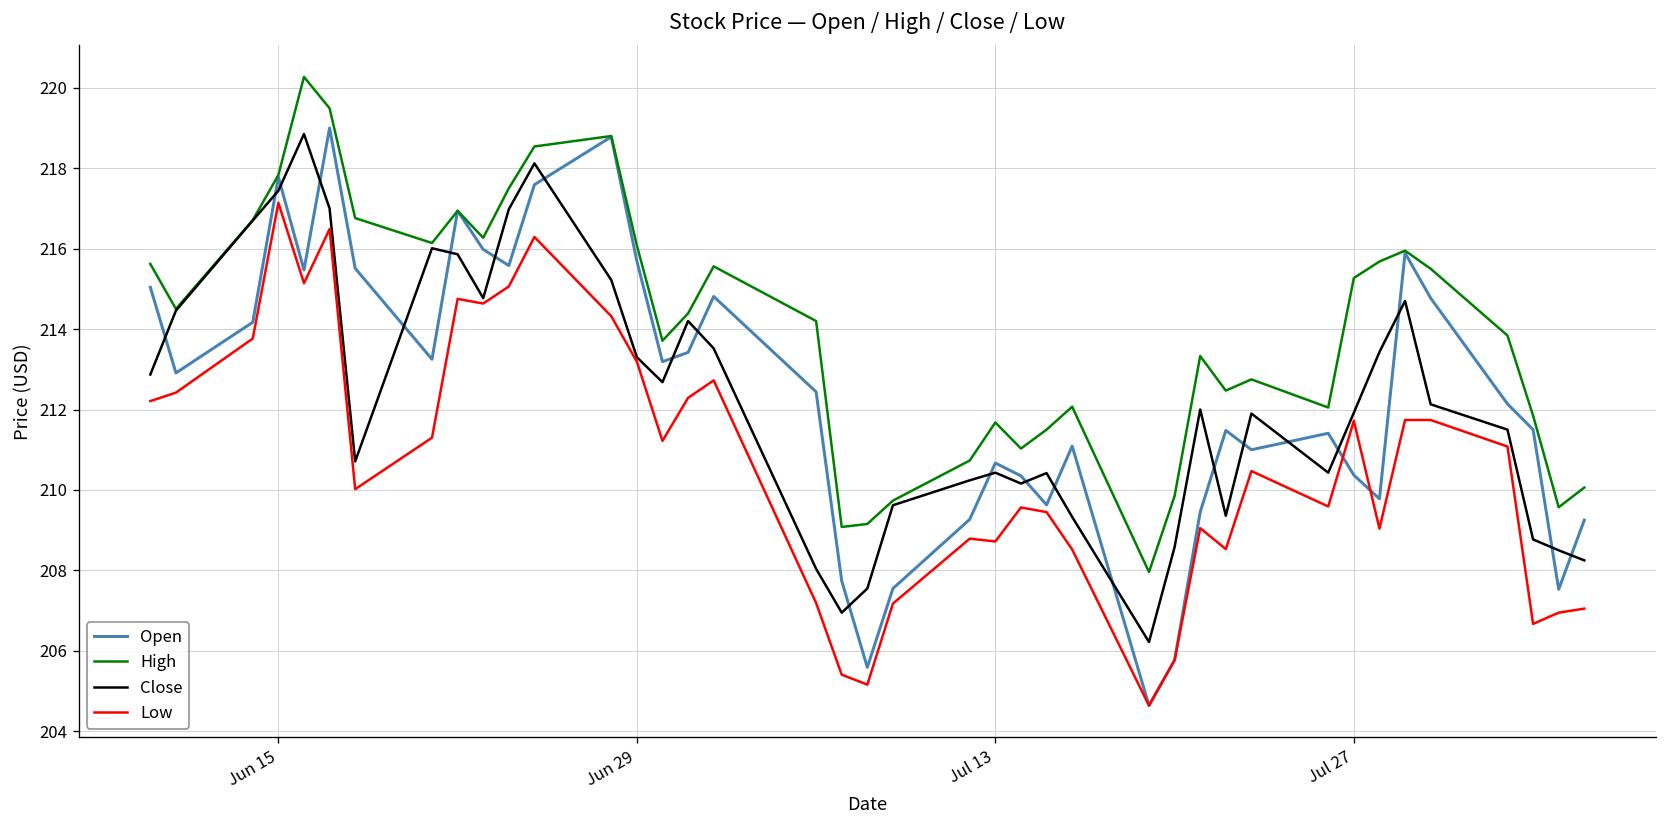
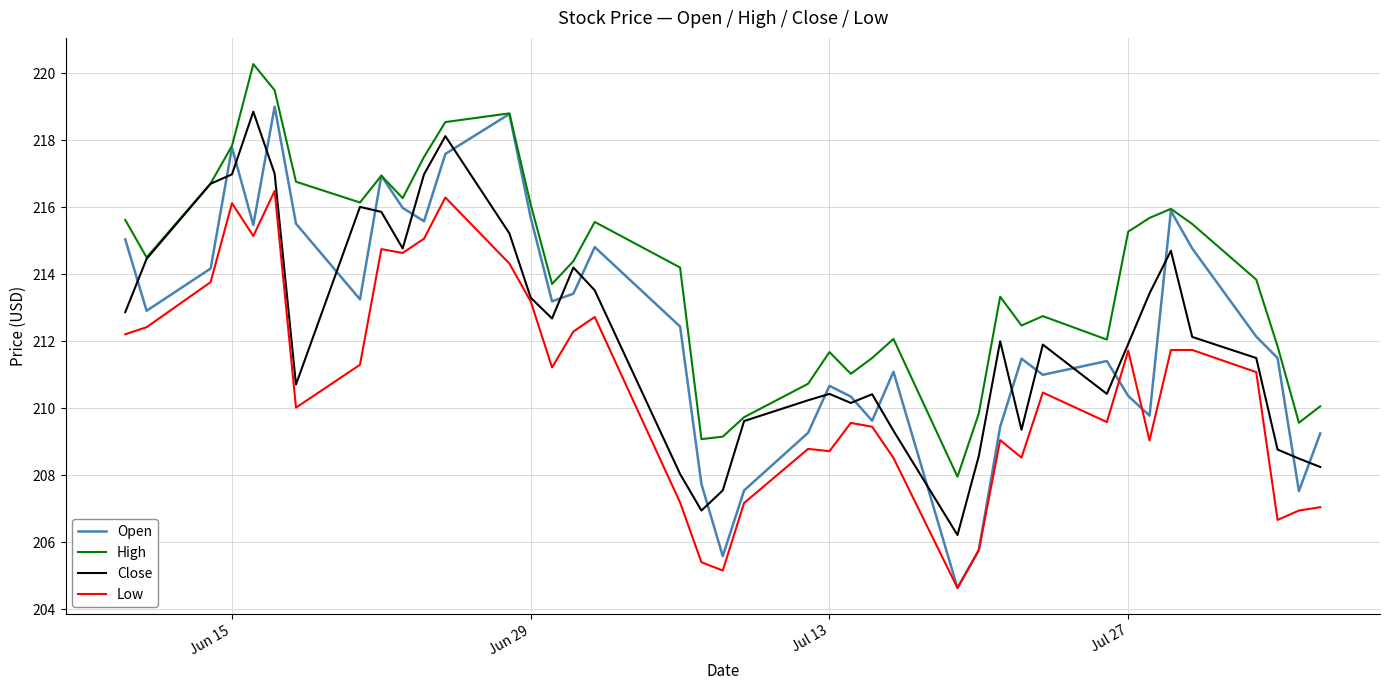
Close, Jun 15: 217.4 -> 217.0
Low, Jun 15: 217.1 -> 216.1
